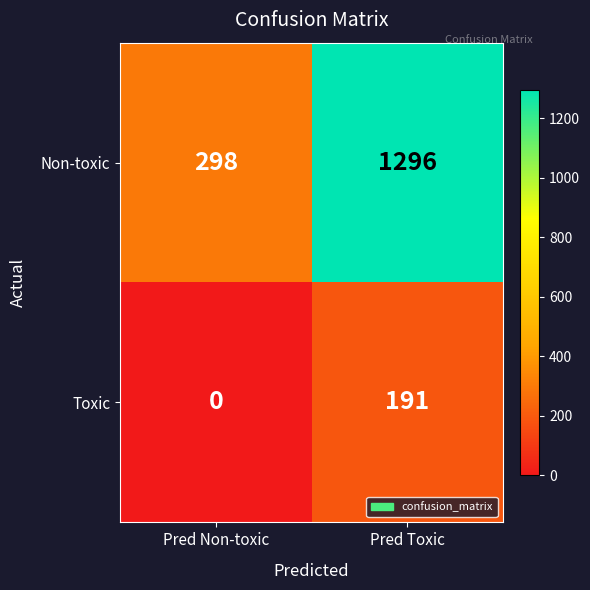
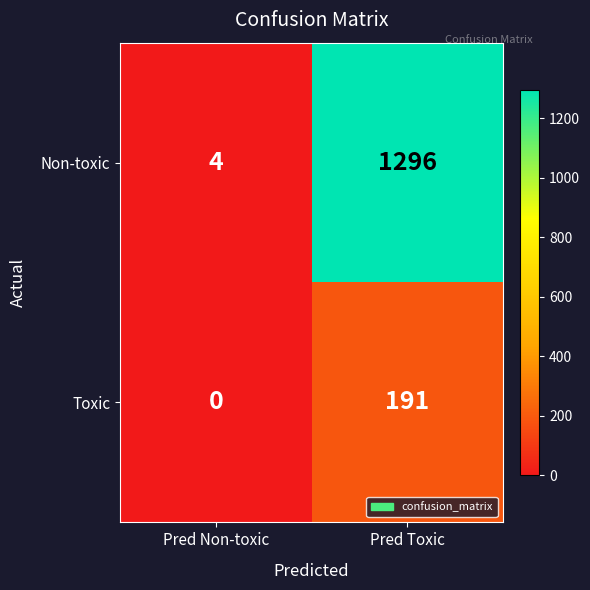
Non-toxic, Pred Non-toxic: 298 -> 4
